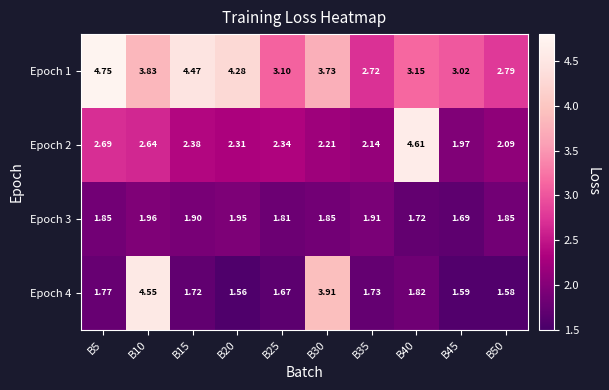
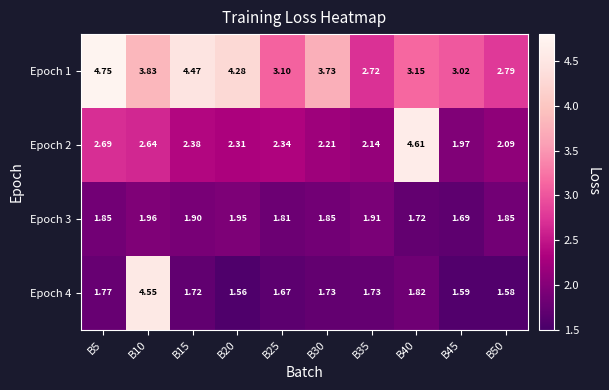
Epoch 4, B30: 3.91 -> 1.73
